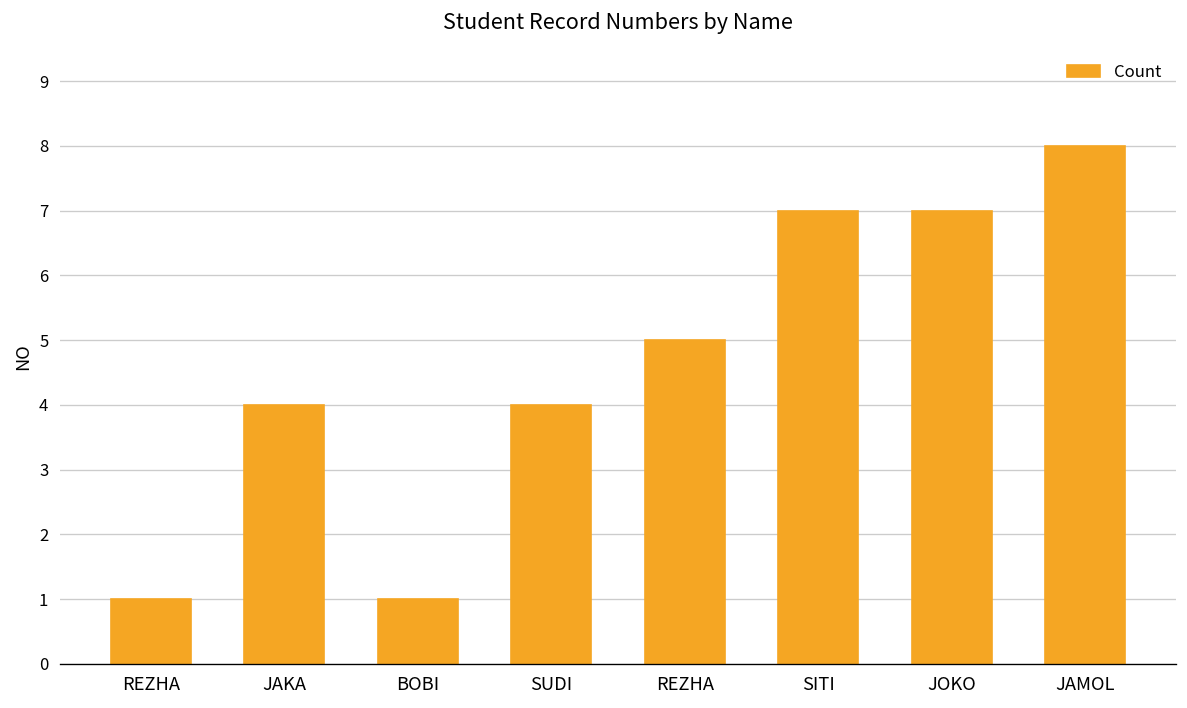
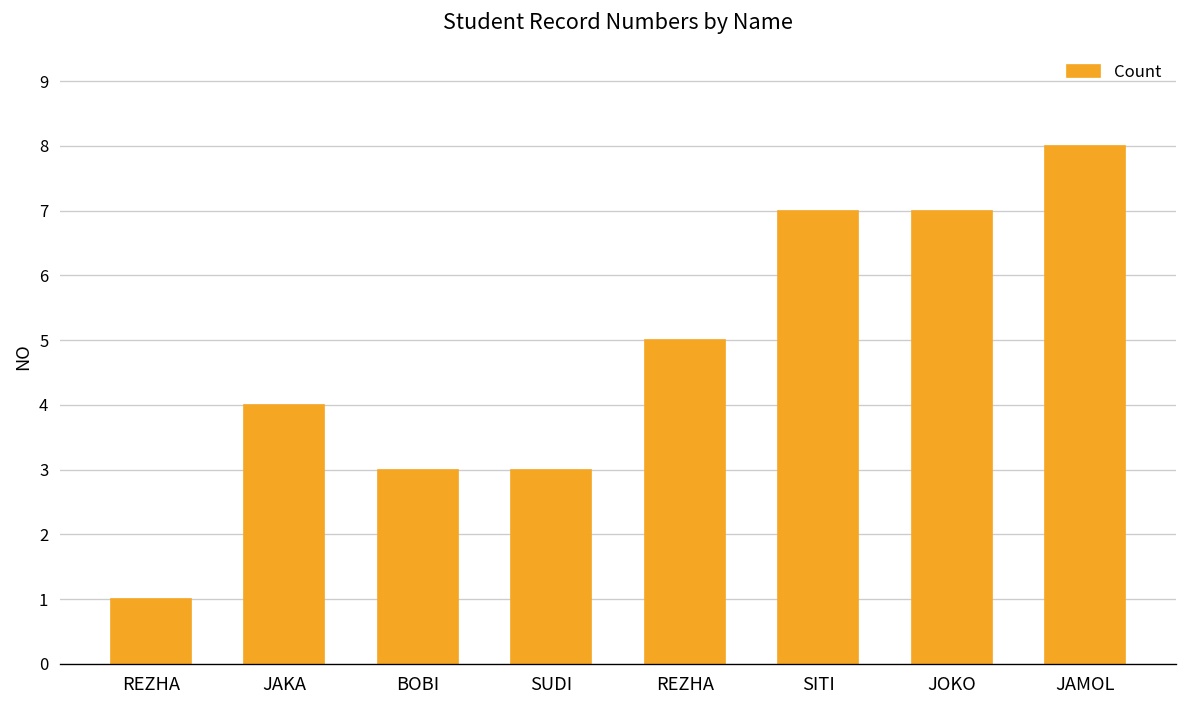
BOBI: 1 -> 3
SUDI: 4 -> 3
